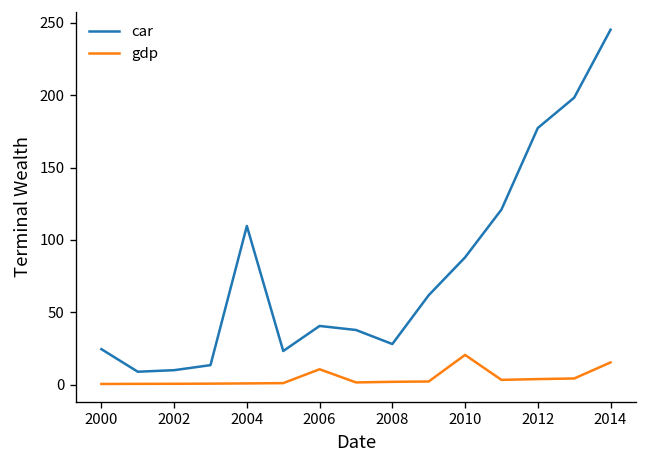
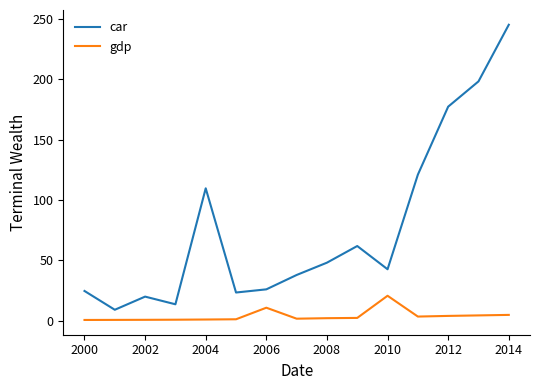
car, 2002: 10 -> 20
car, 2006: 41 -> 26
car, 2008: 28 -> 48
car, 2010: 88 -> 43
gdp, 2014: 15 -> 5
